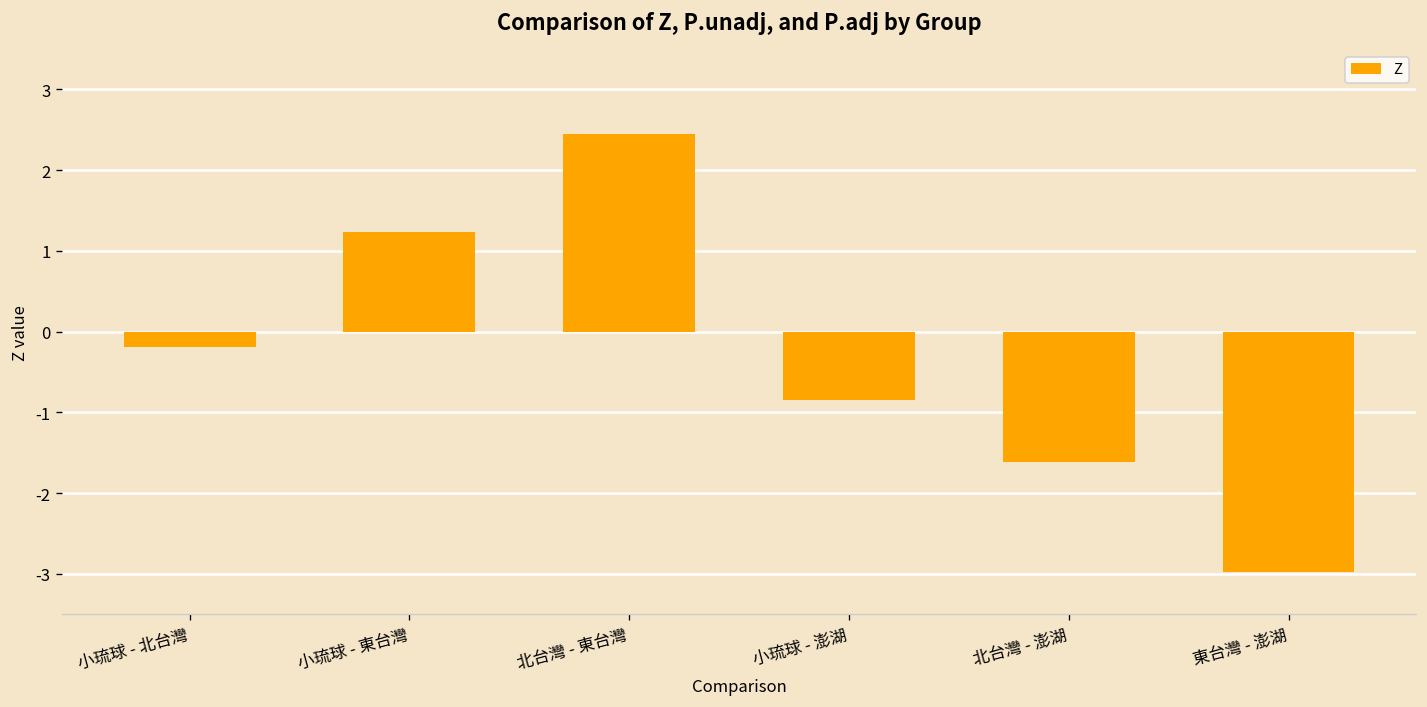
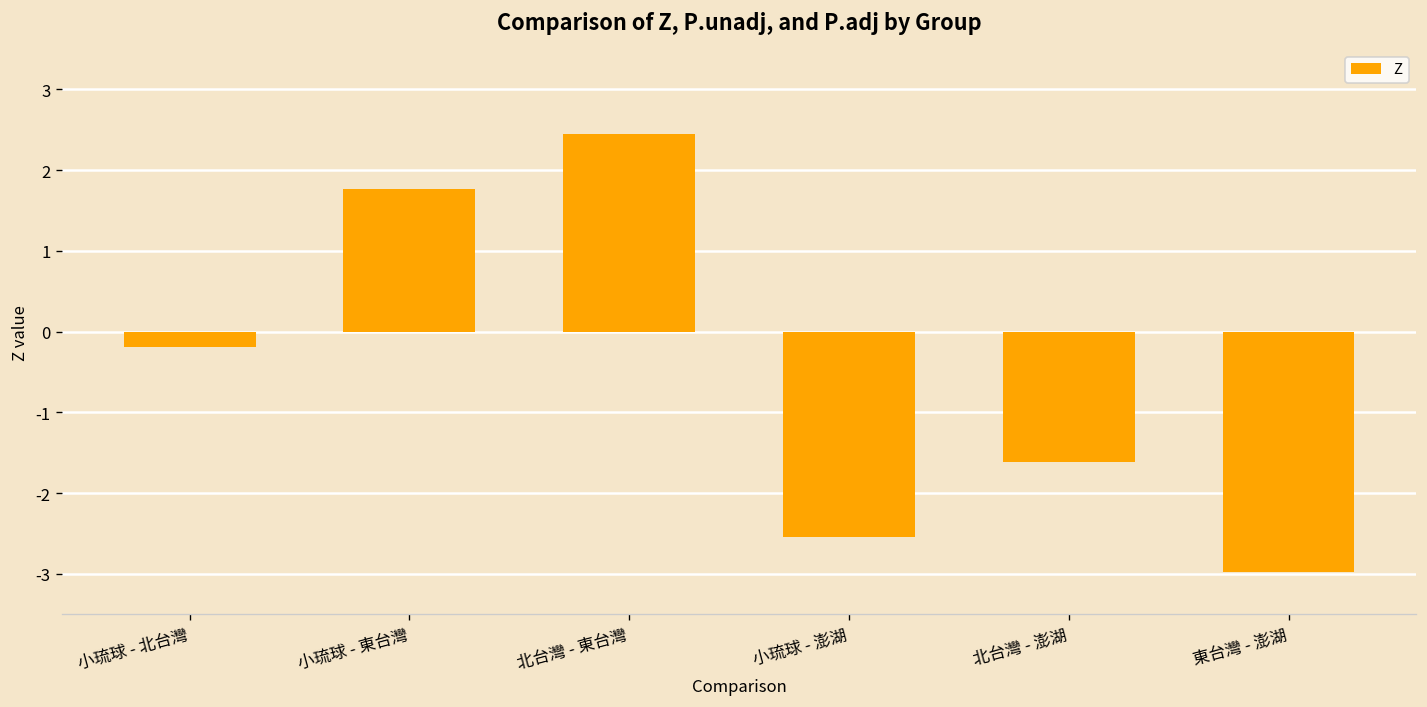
小琉球 - 東台灣: 1.2 -> 1.8
小琉球 - 澎湖: -0.8 -> -2.5
